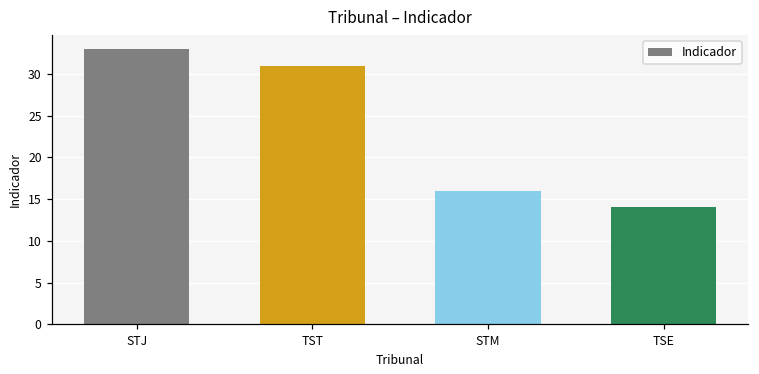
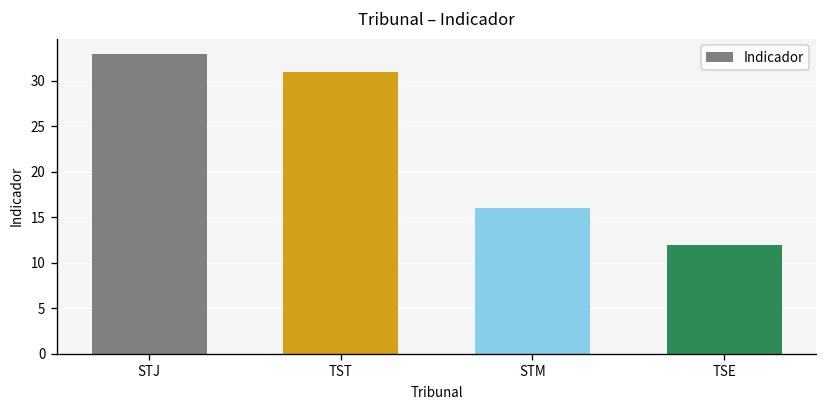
TSE: 14 -> 12
